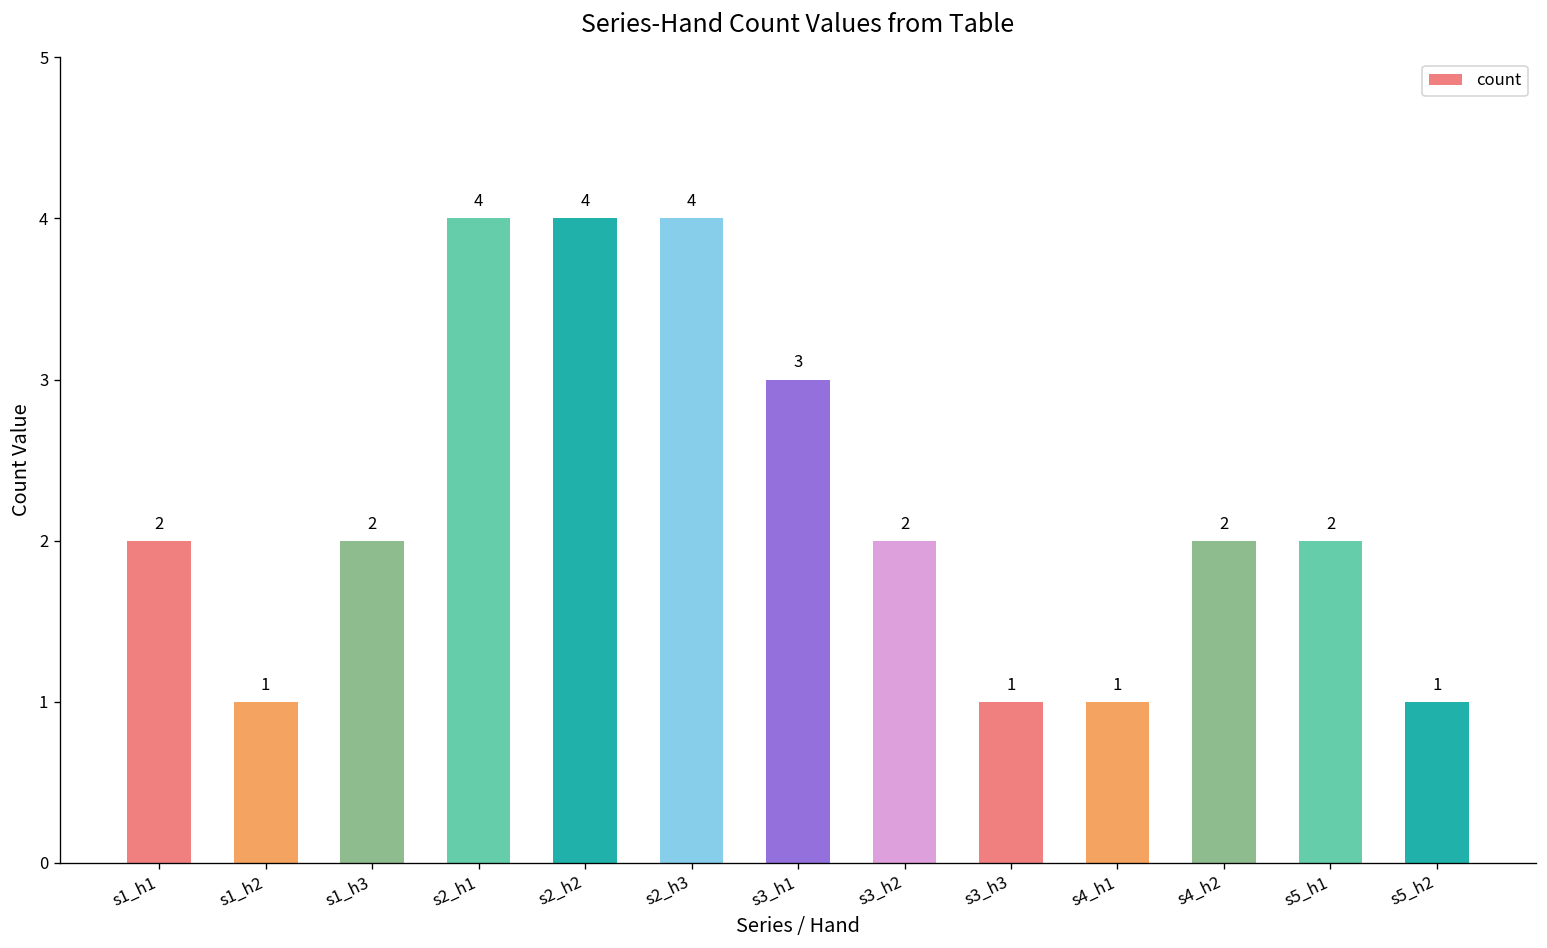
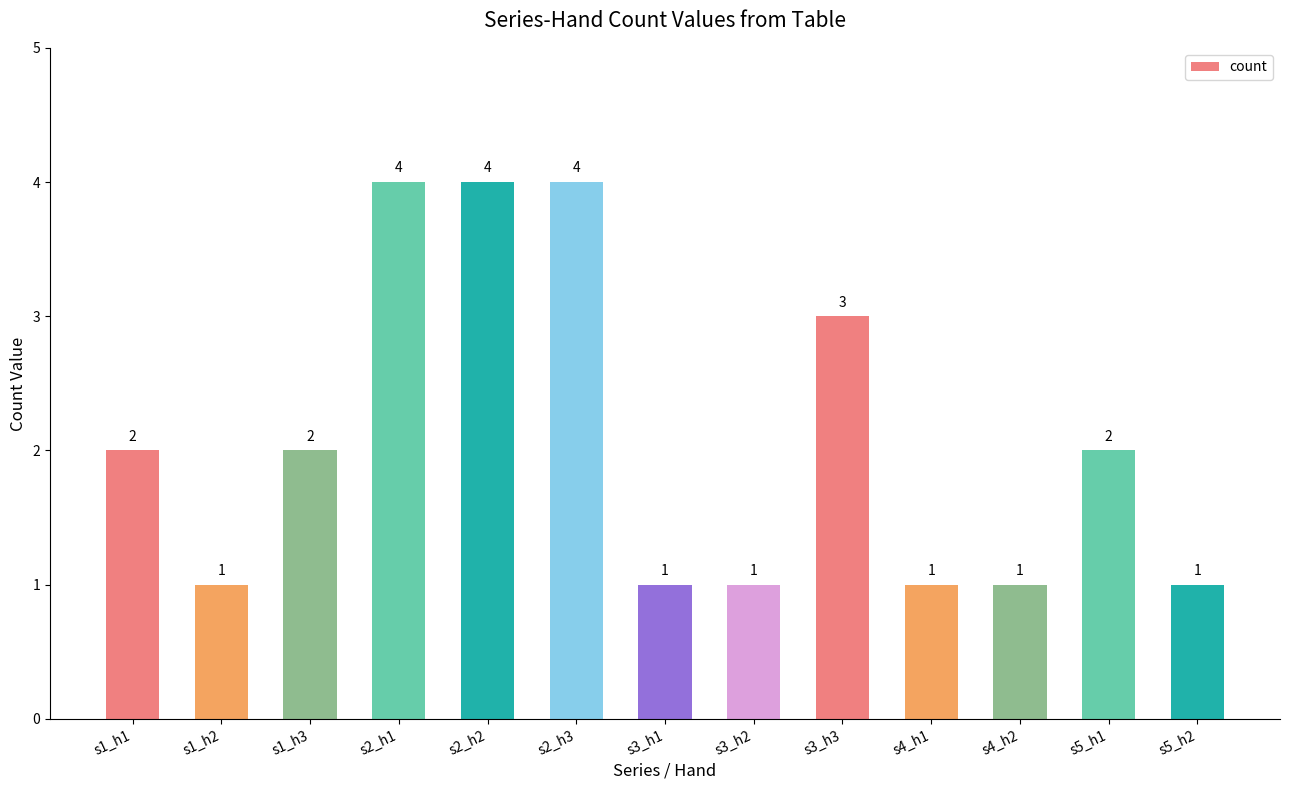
s3_h1: 3 -> 1
s3_h2: 2 -> 1
s3_h3: 1 -> 3
s4_h2: 2 -> 1
